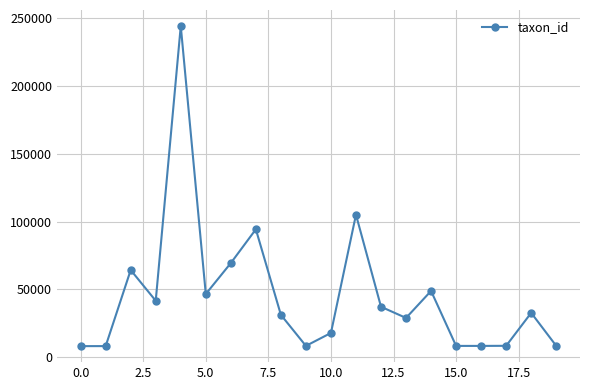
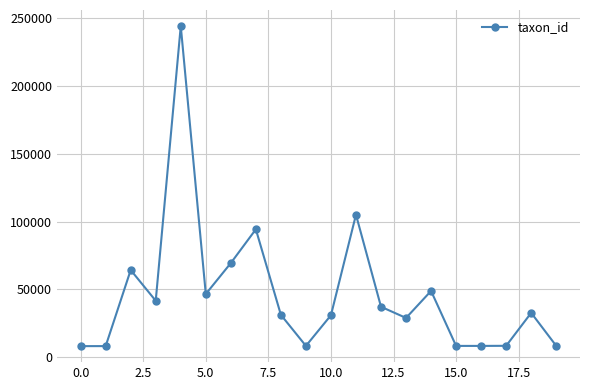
10.0: 18000 -> 31000
